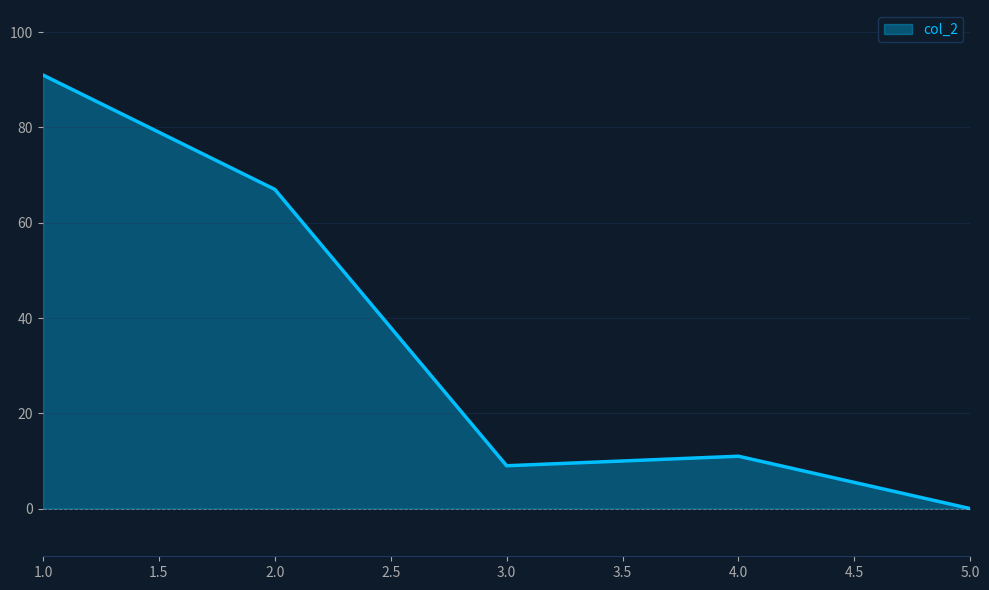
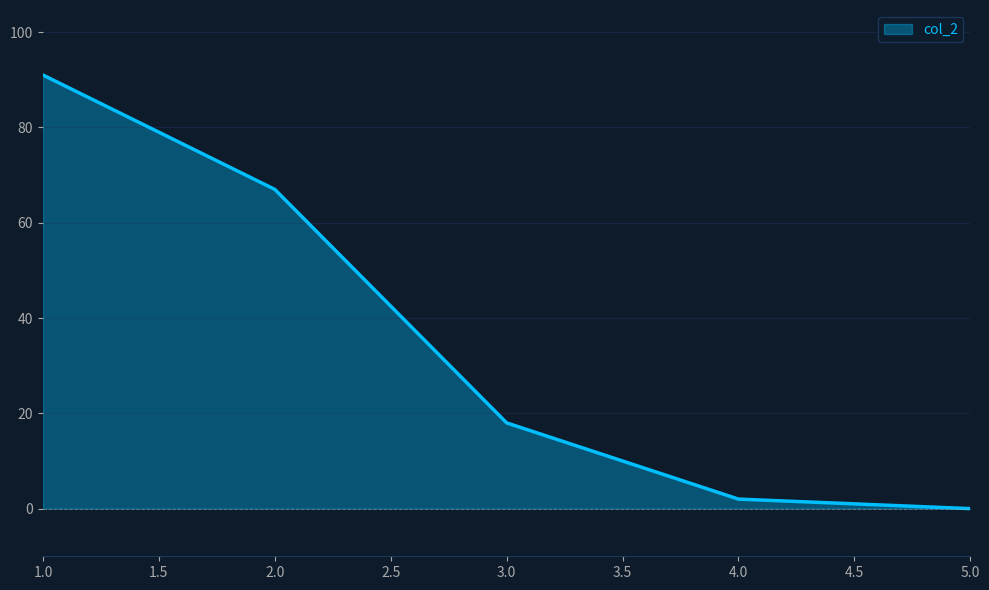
3.0: 9 -> 18
4.0: 11 -> 2
